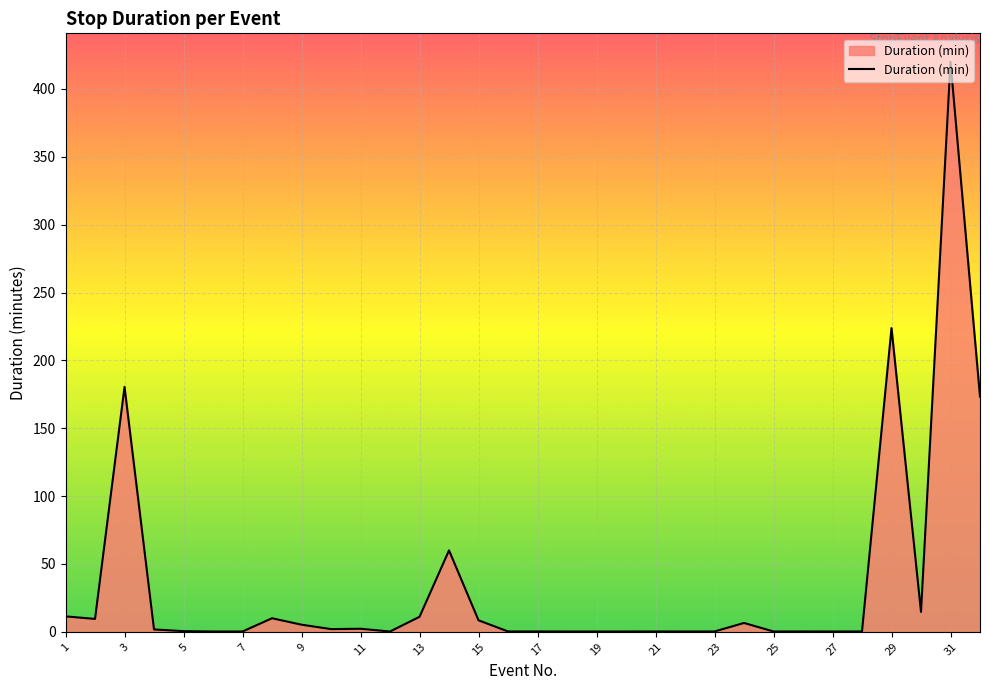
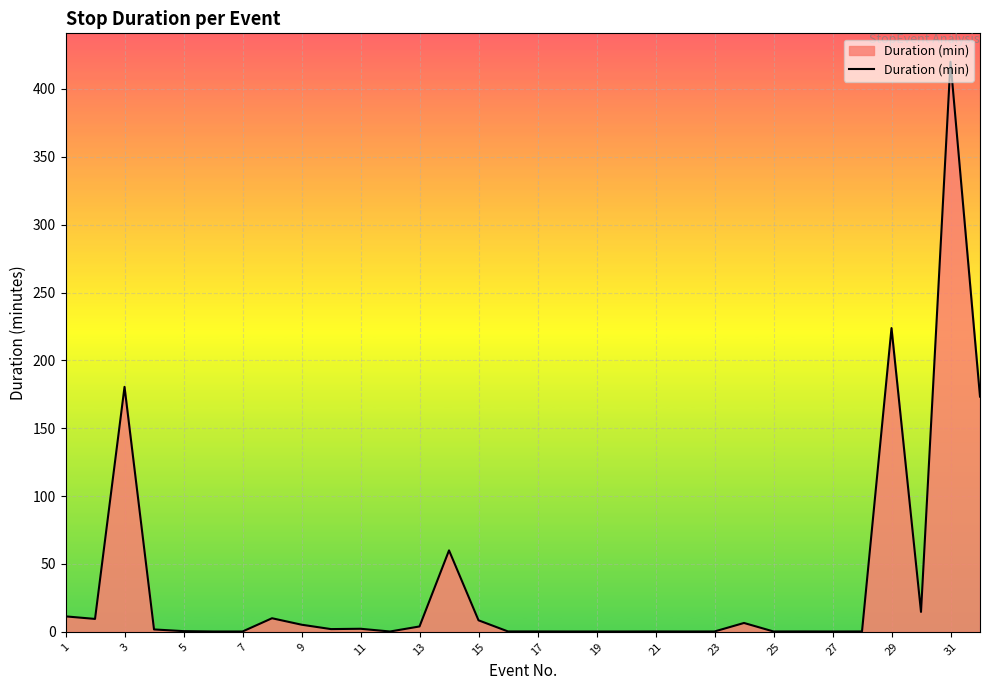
13: 11 -> 4
